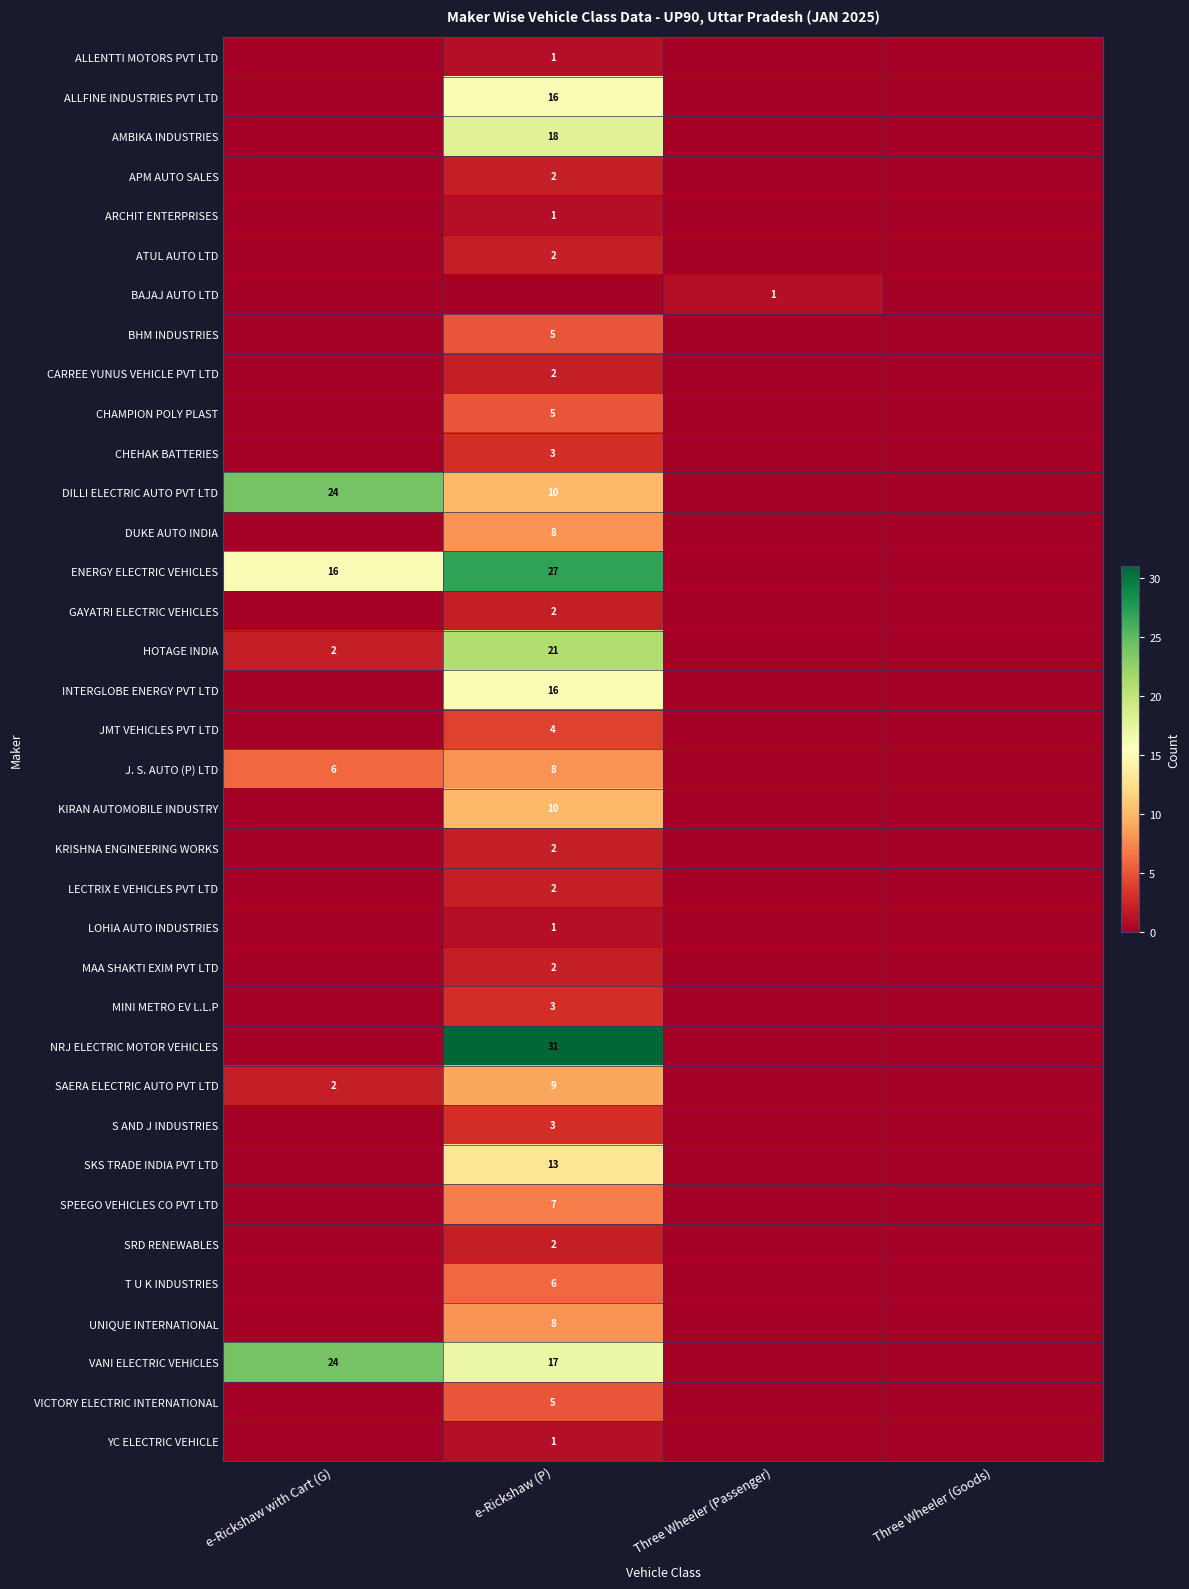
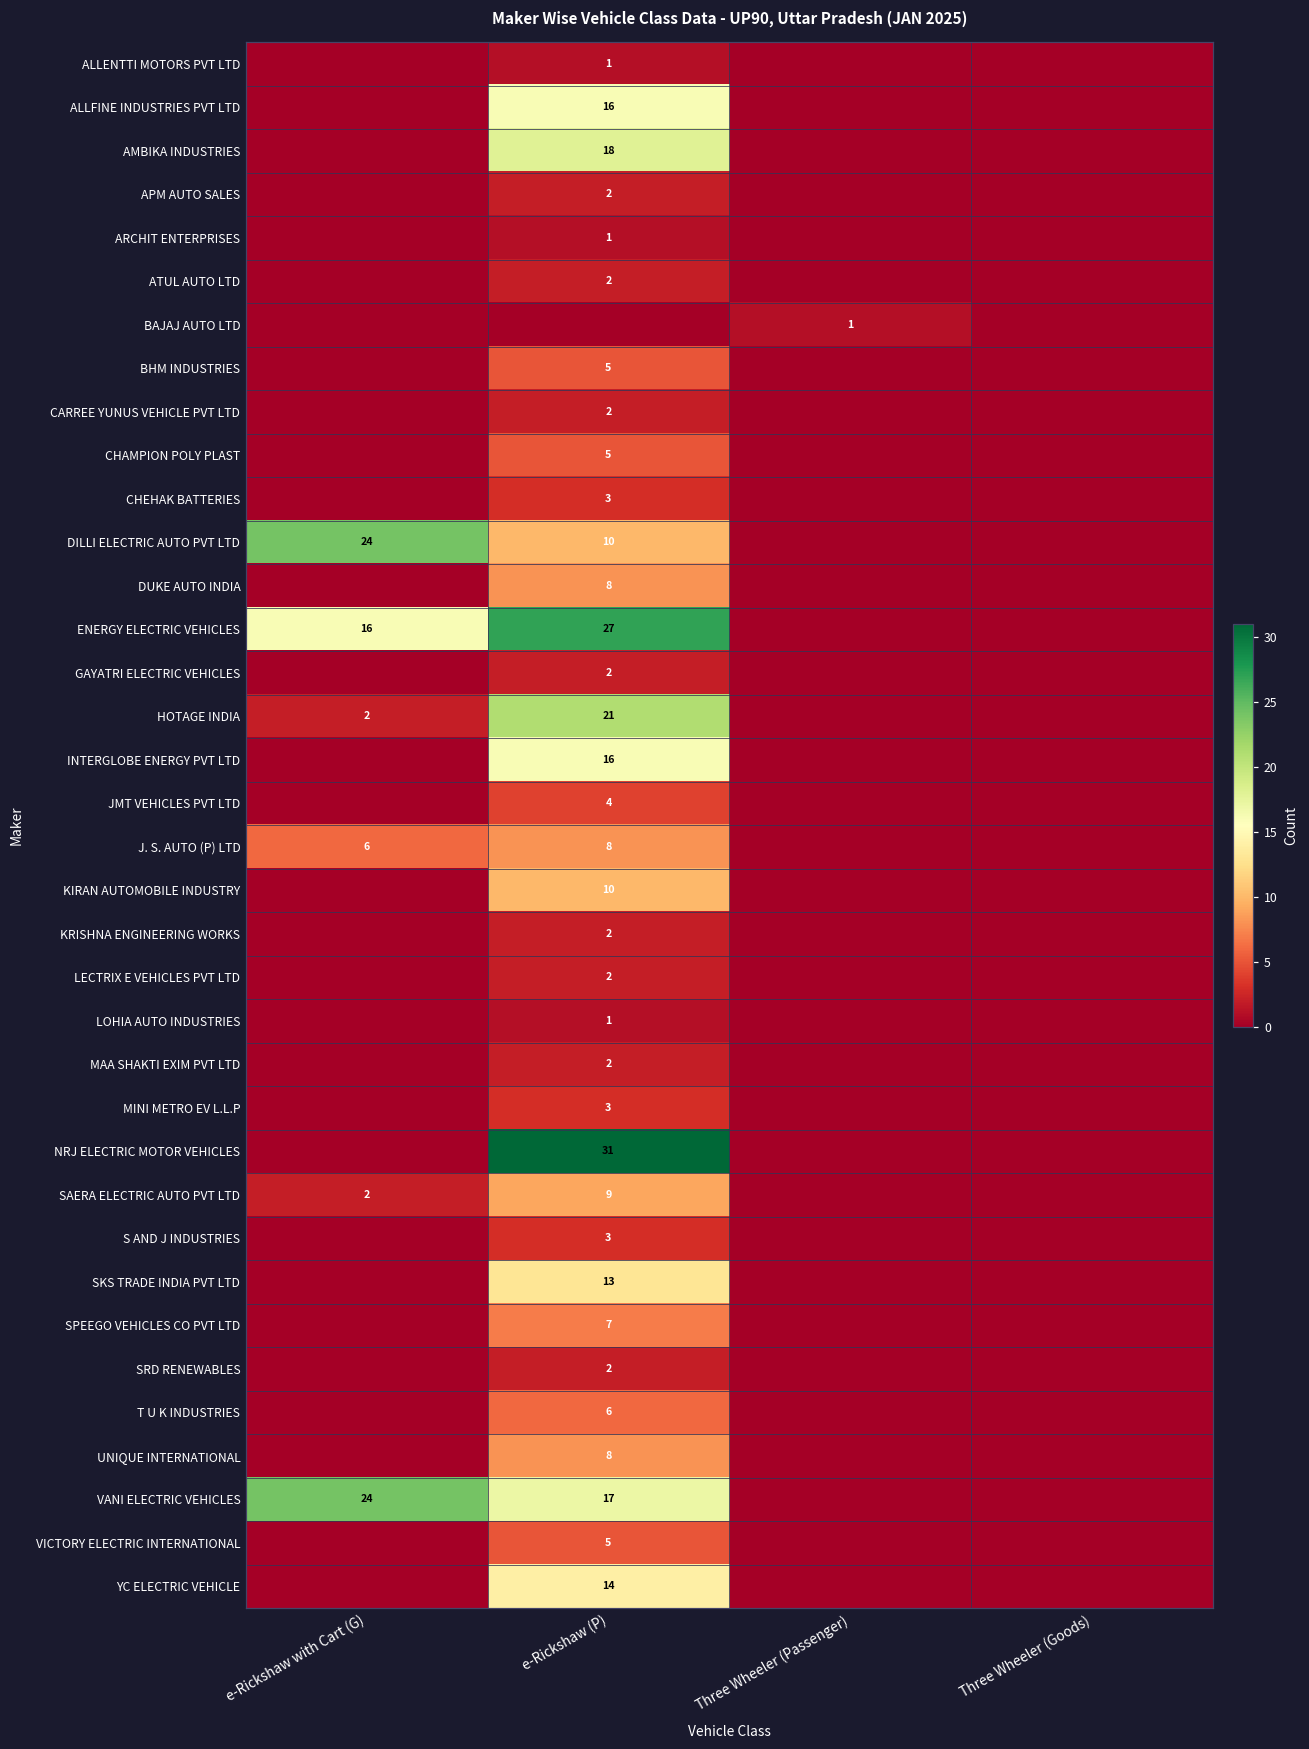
YC ELECTRIC VEHICLE, e-Rickshaw (P): 1 -> 14
